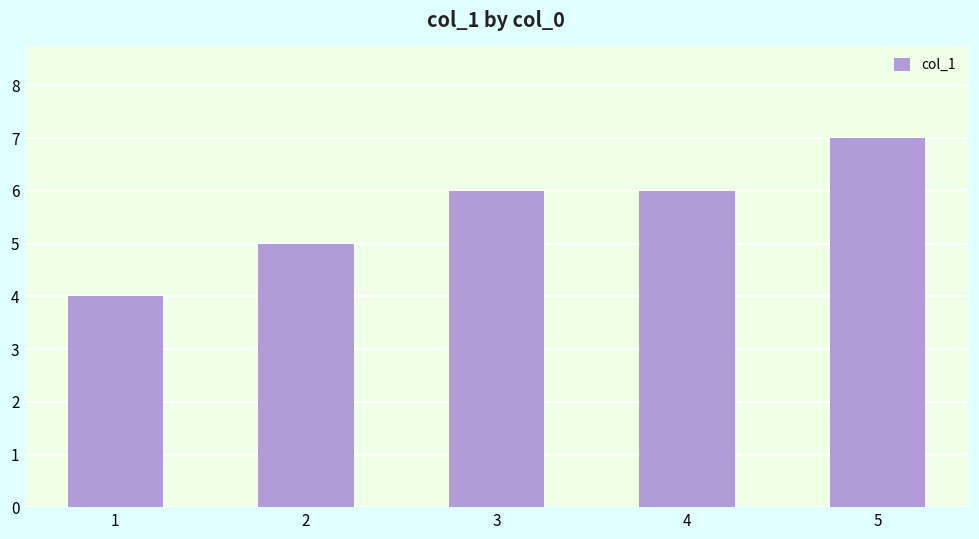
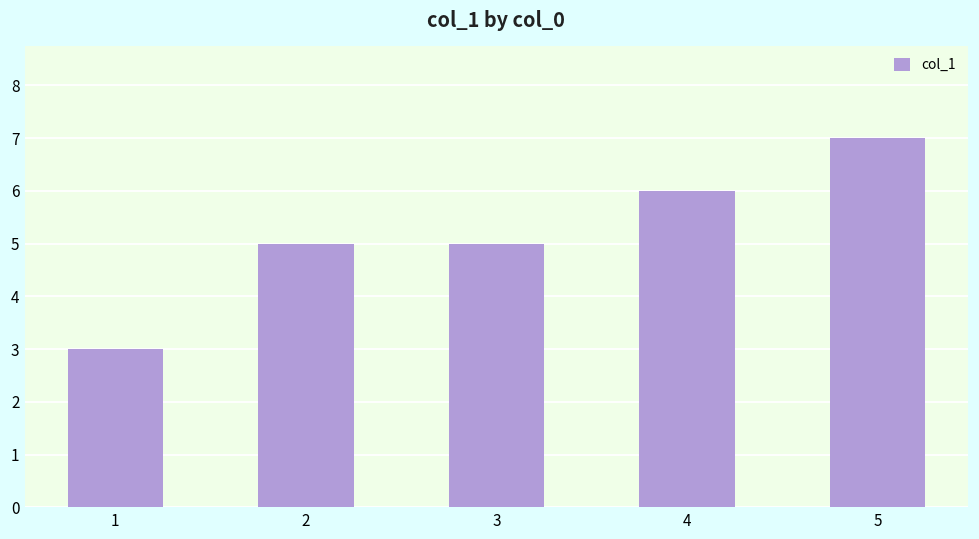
1: 4 -> 3
3: 6 -> 5
